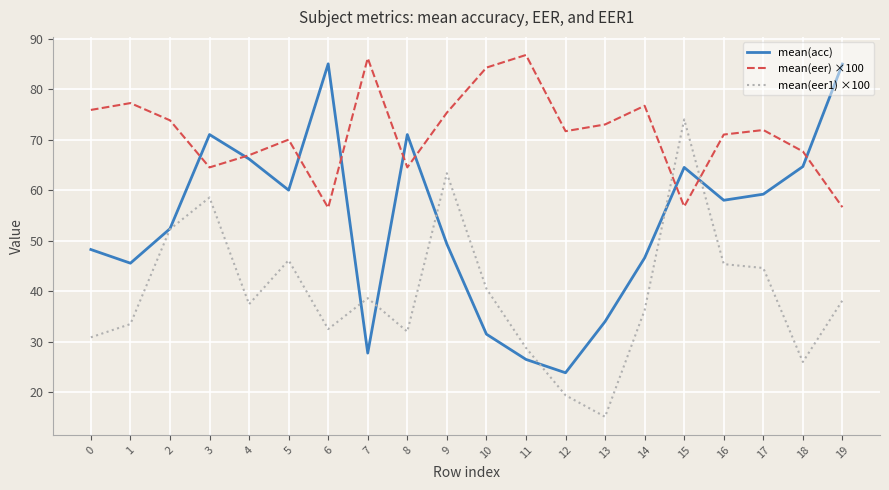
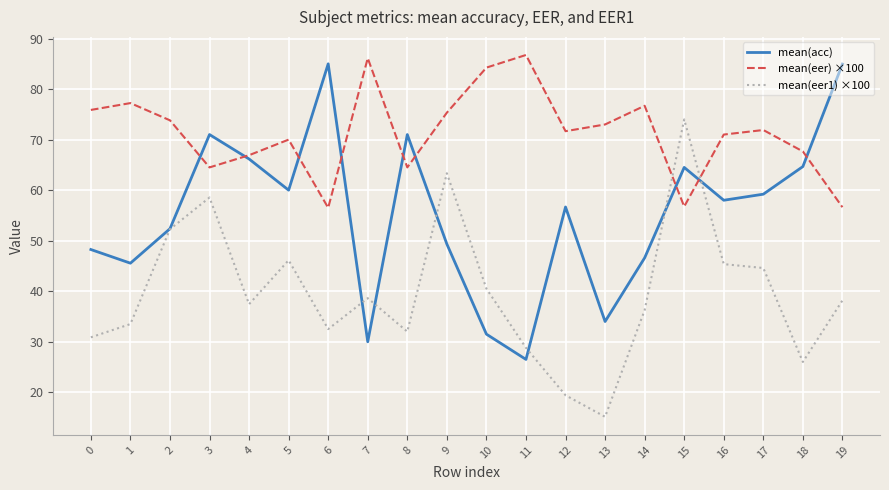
mean(acc), 7: 28 -> 30
mean(acc), 12: 24 -> 57
